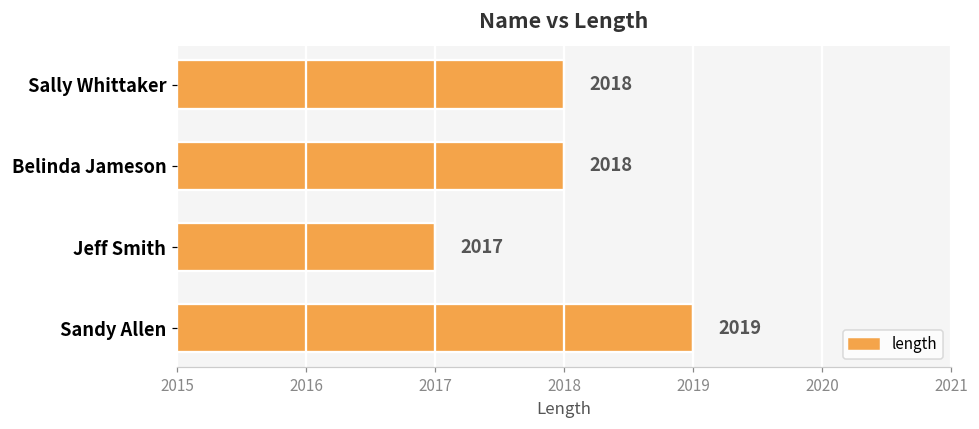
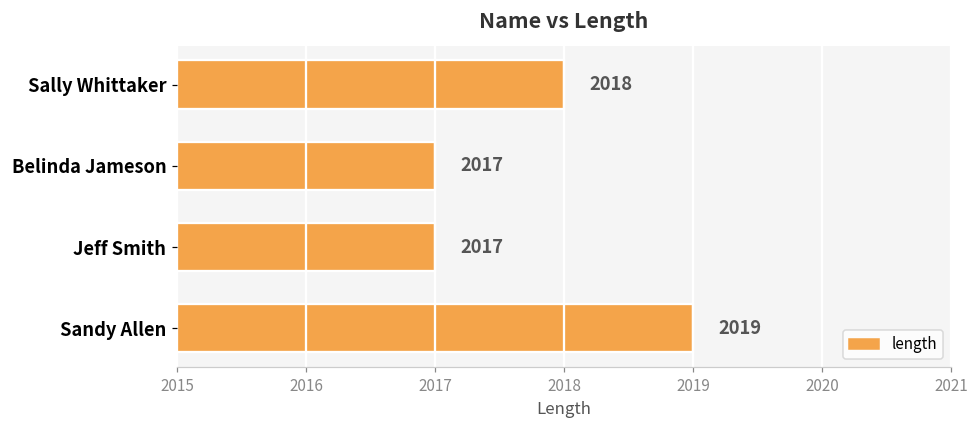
Belinda Jameson: 2018 -> 2017
